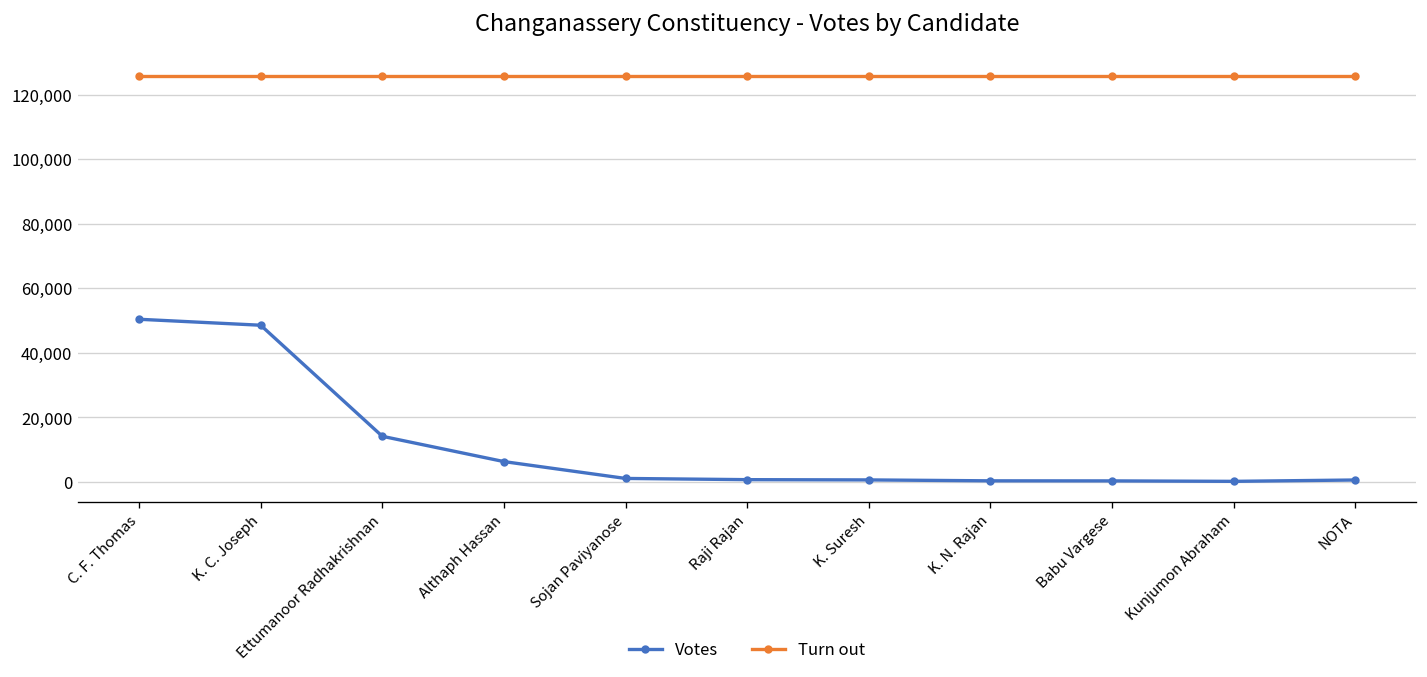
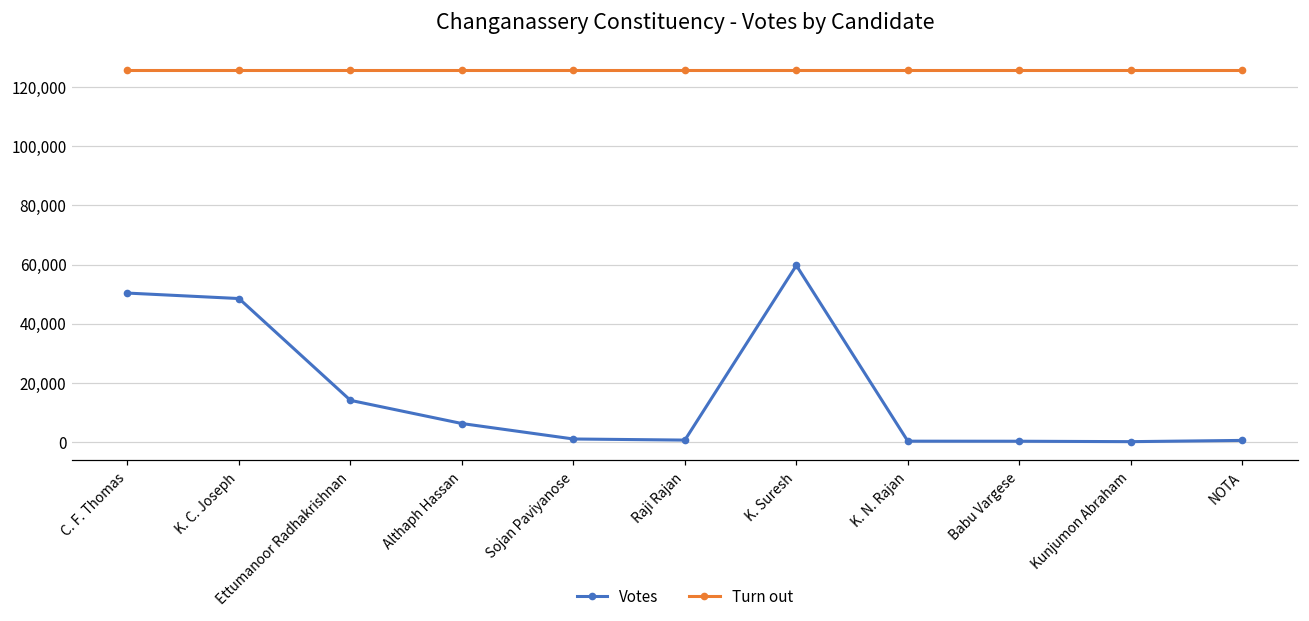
Votes, K. Suresh: 1,000 -> 60,000
